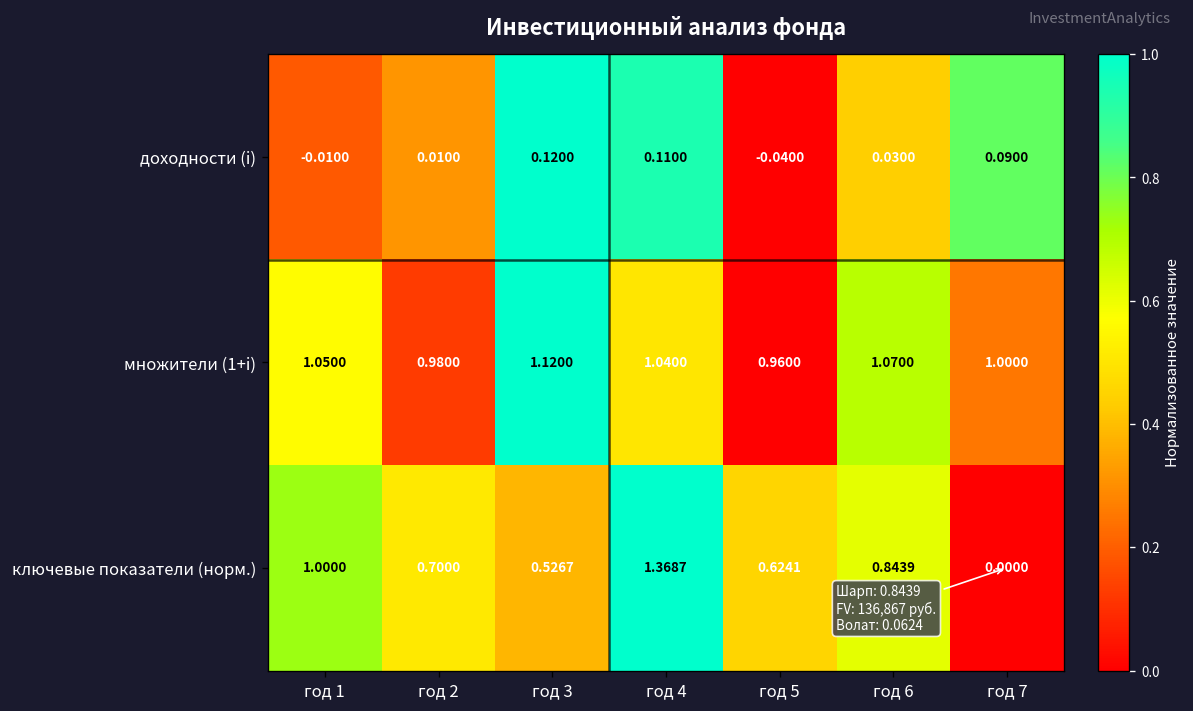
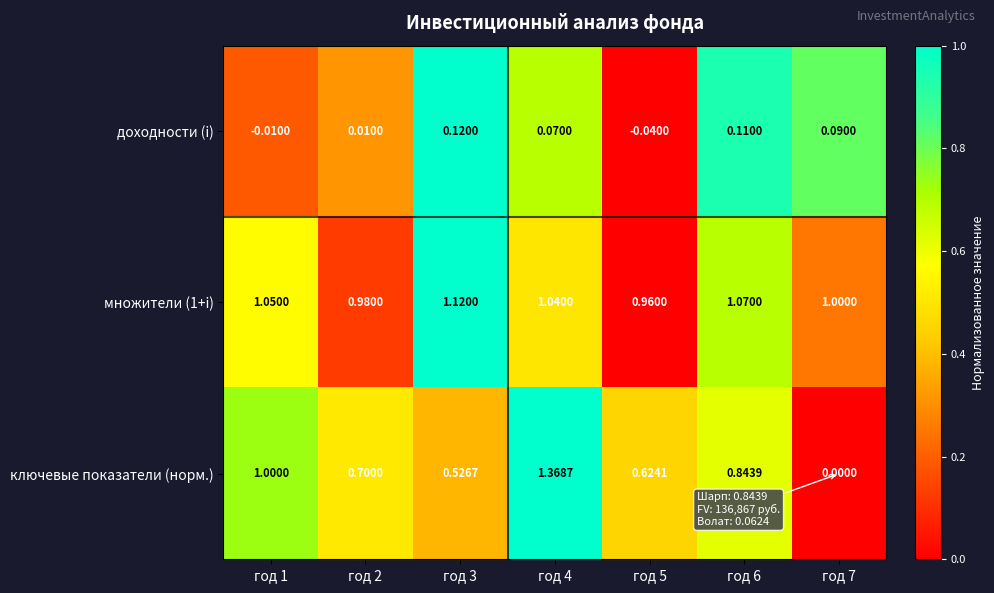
доходности (i), год 4: 0.1100 -> 0.0700
доходности (i), год 6: 0.0300 -> 0.1100
